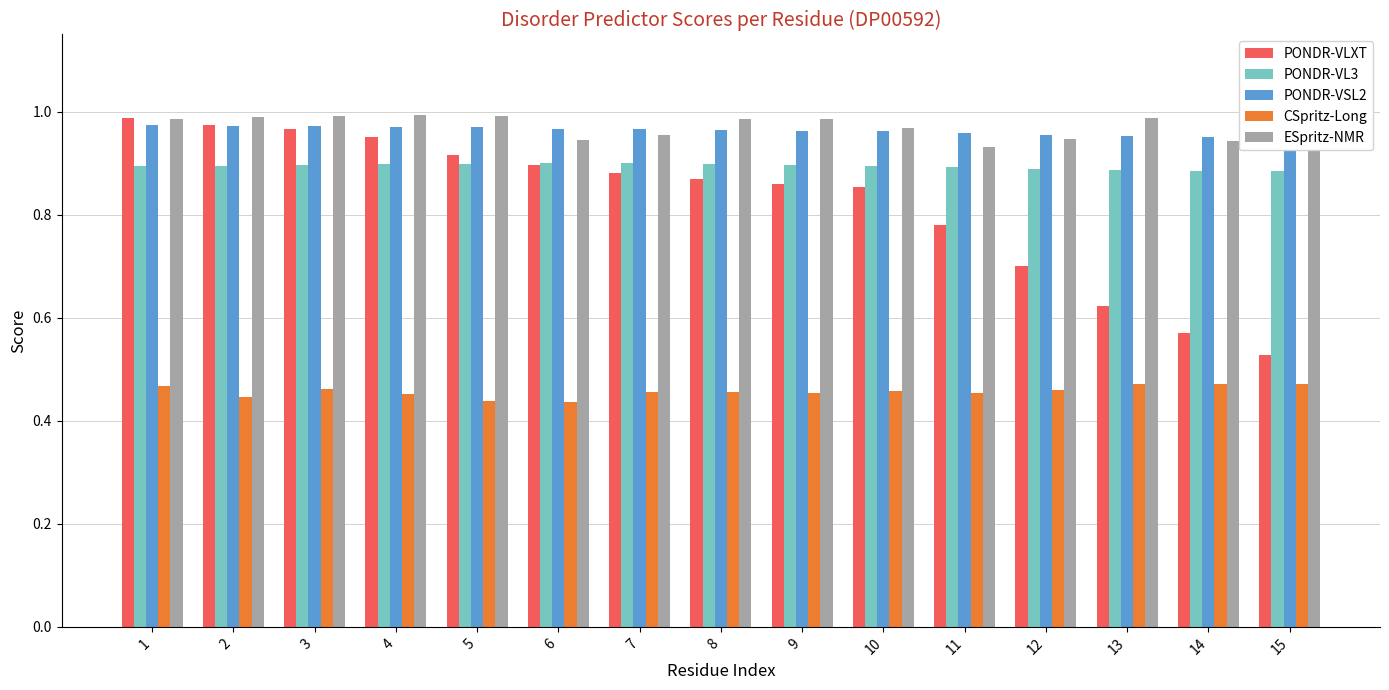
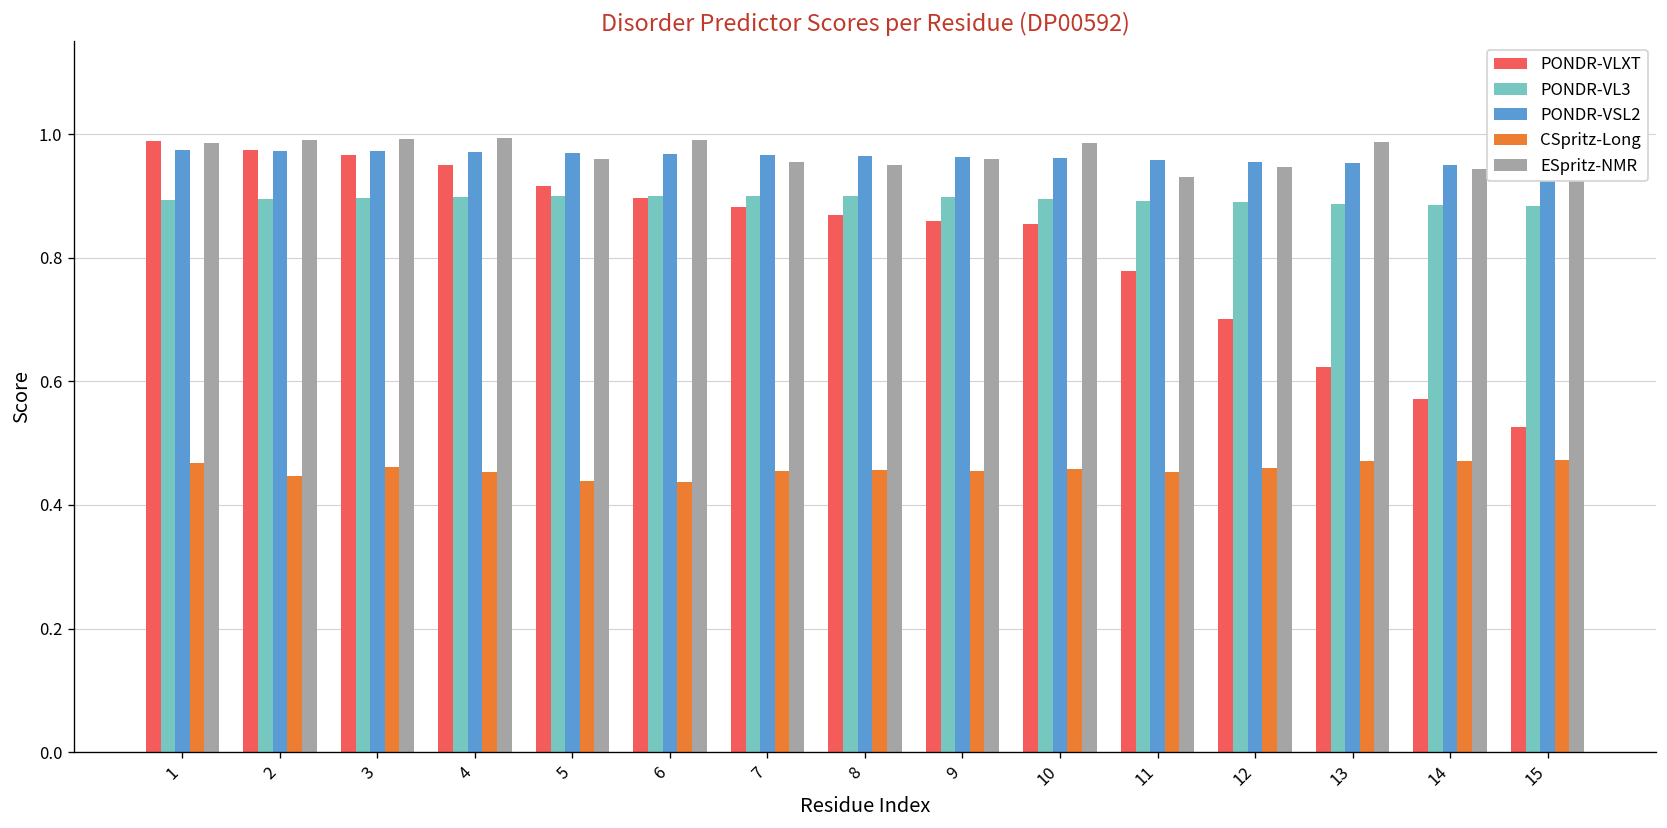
ESpritz-NMR, 5: 0.99 -> 0.96
ESpritz-NMR, 6: 0.95 -> 0.99
ESpritz-NMR, 8: 0.99 -> 0.95
ESpritz-NMR, 9: 0.99 -> 0.96
ESpritz-NMR, 10: 0.97 -> 0.98
